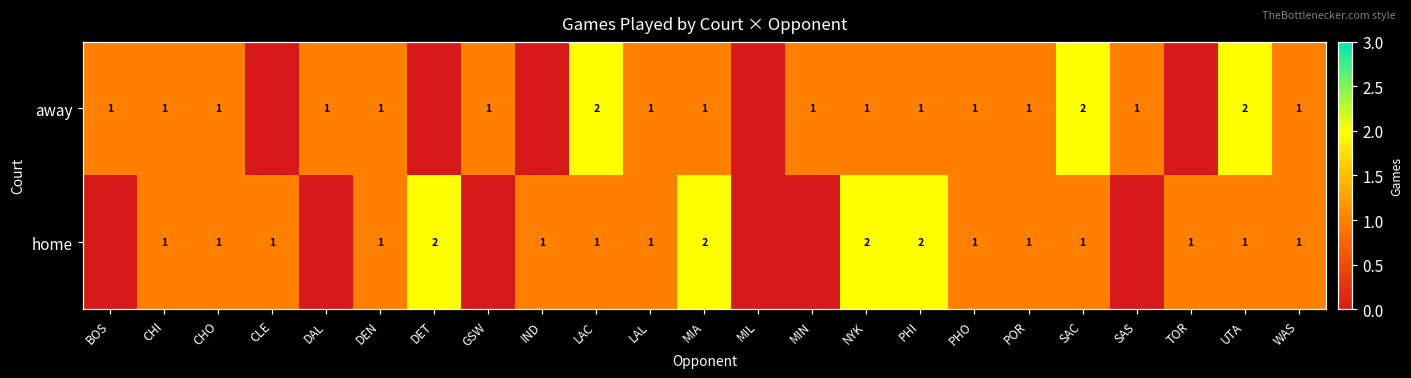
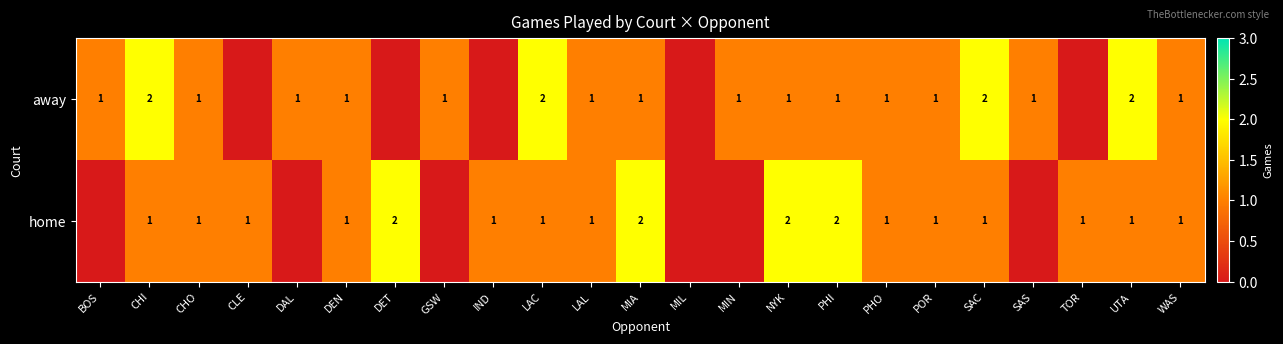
away, CHI: 1 -> 2
